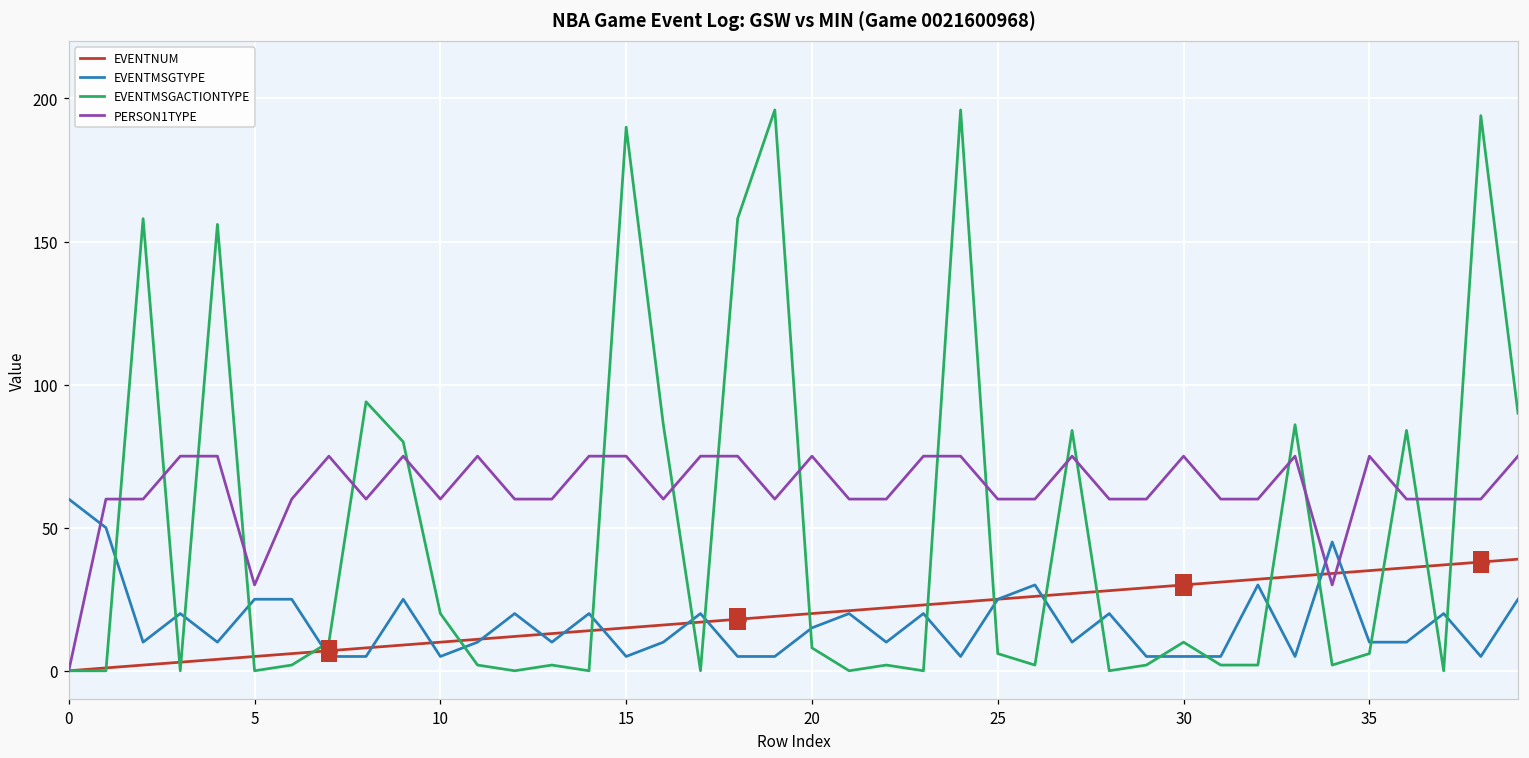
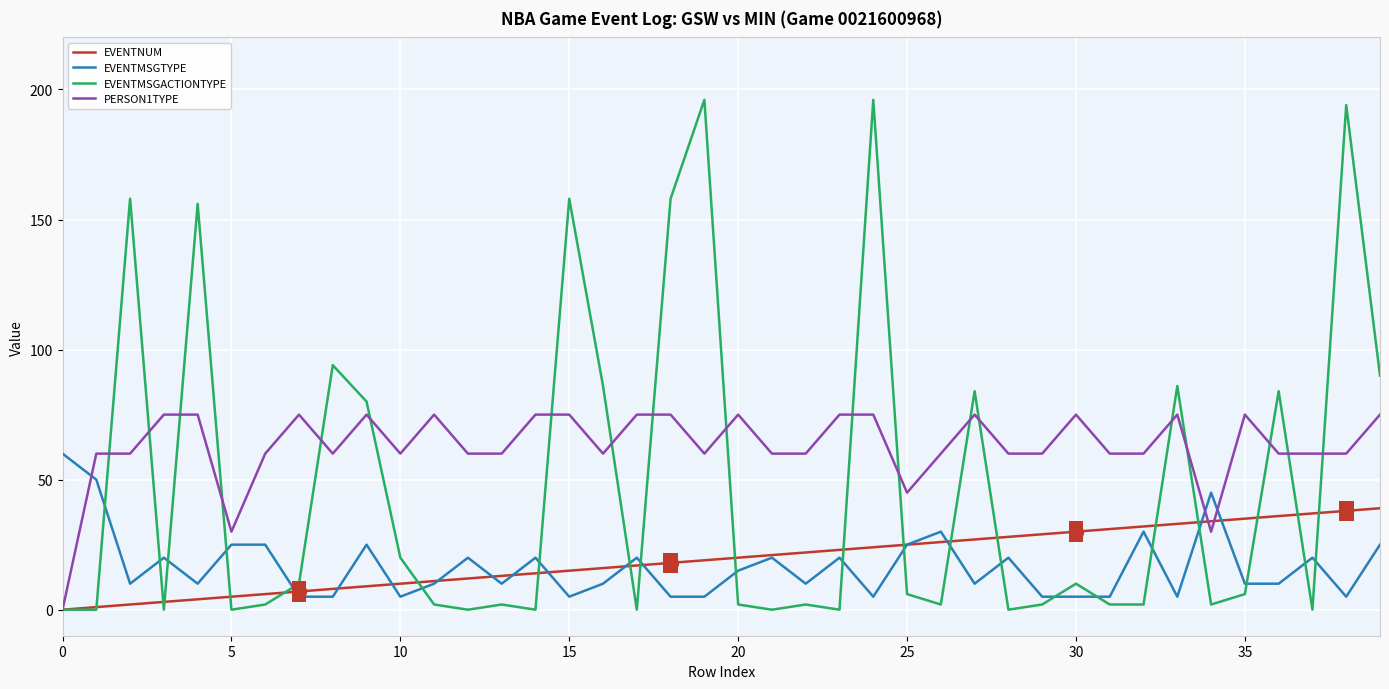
EVENTMSGACTIONTYPE, 15: 190 -> 158
EVENTMSGACTIONTYPE, 20: 8 -> 2
PERSON1TYPE, 25: 60 -> 45
